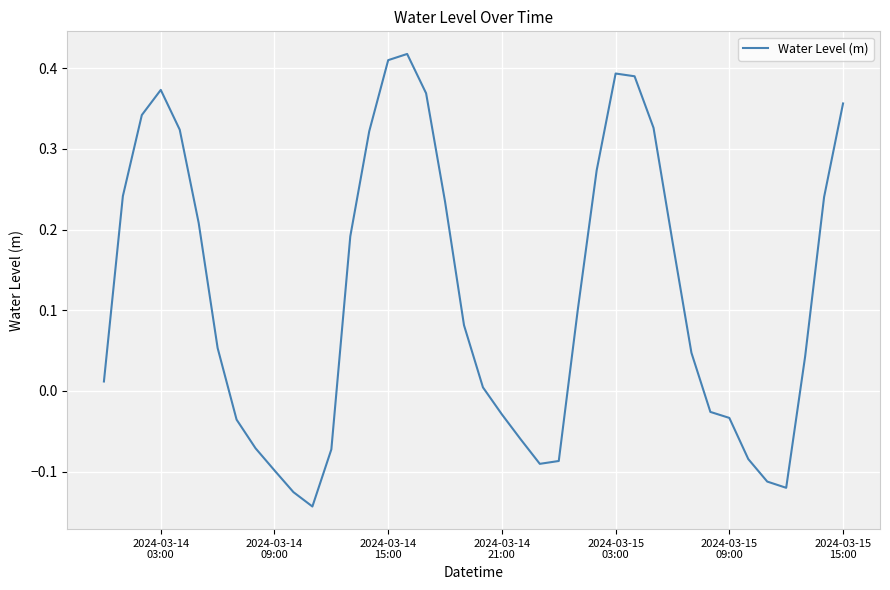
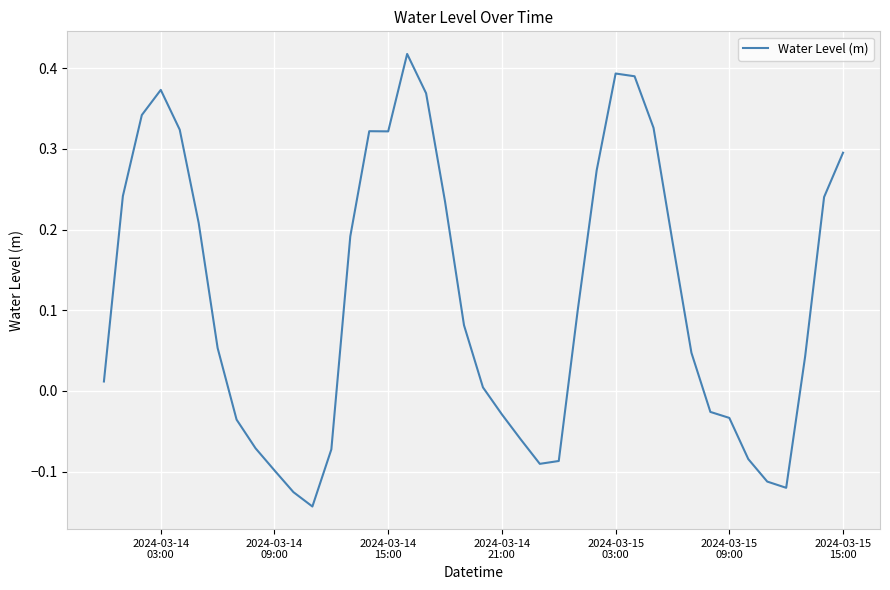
2024-03-14 15:00: 0.41 -> 0.32
2024-03-15 15:00: 0.36 -> 0.30
